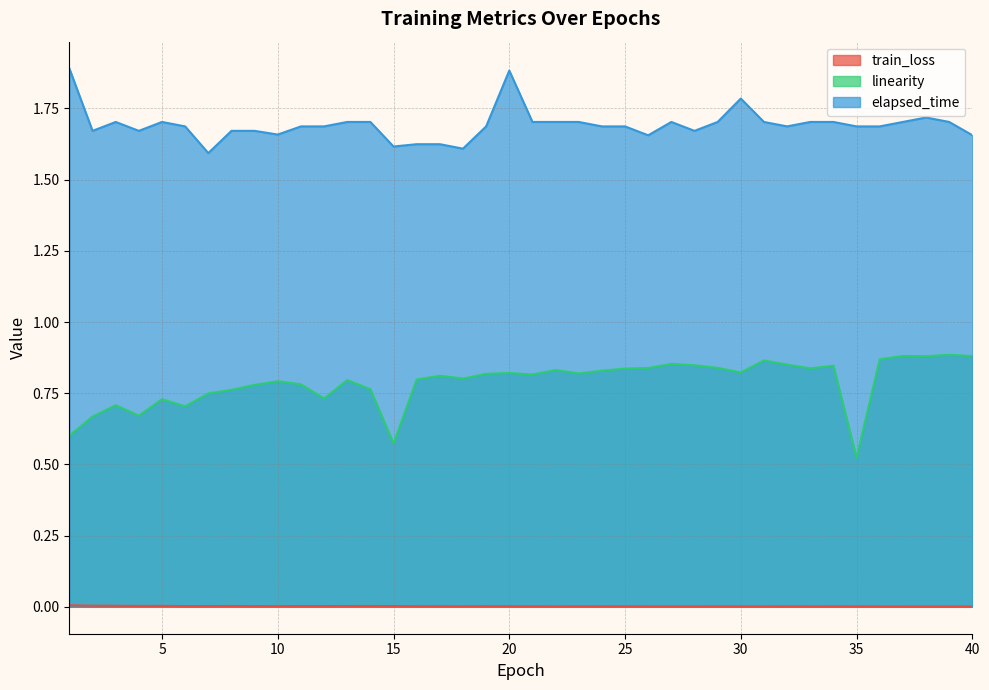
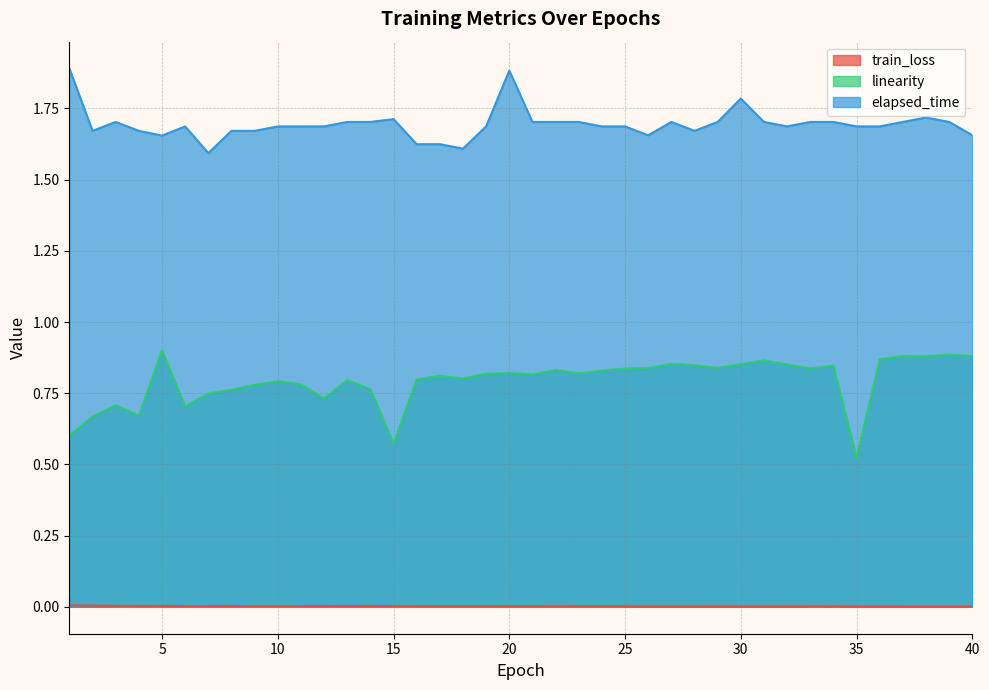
linearity, 5: 0.73 -> 0.90
elapsed_time, 5: 1.70 -> 1.65
elapsed_time, 10: 1.66 -> 1.69
elapsed_time, 15: 1.62 -> 1.71
linearity, 30: 0.82 -> 0.85
